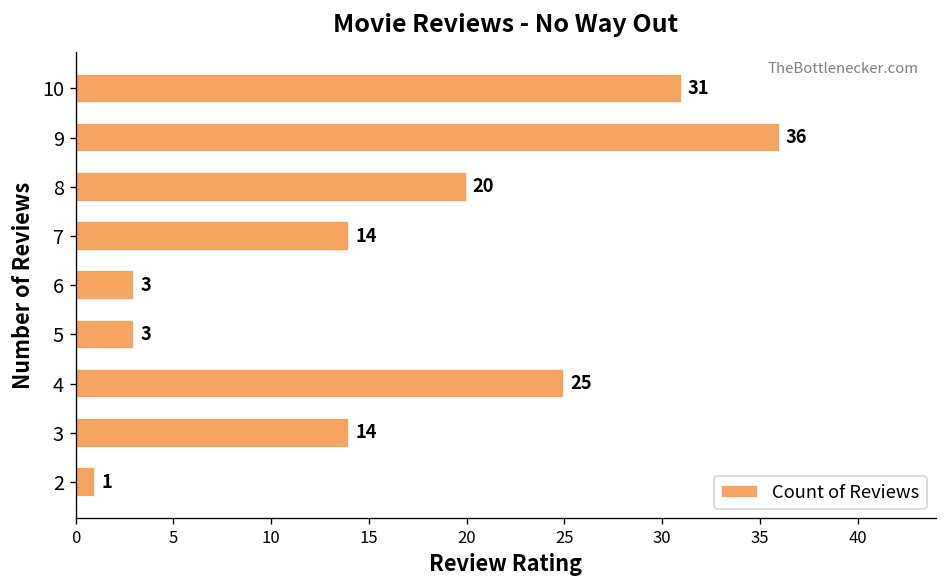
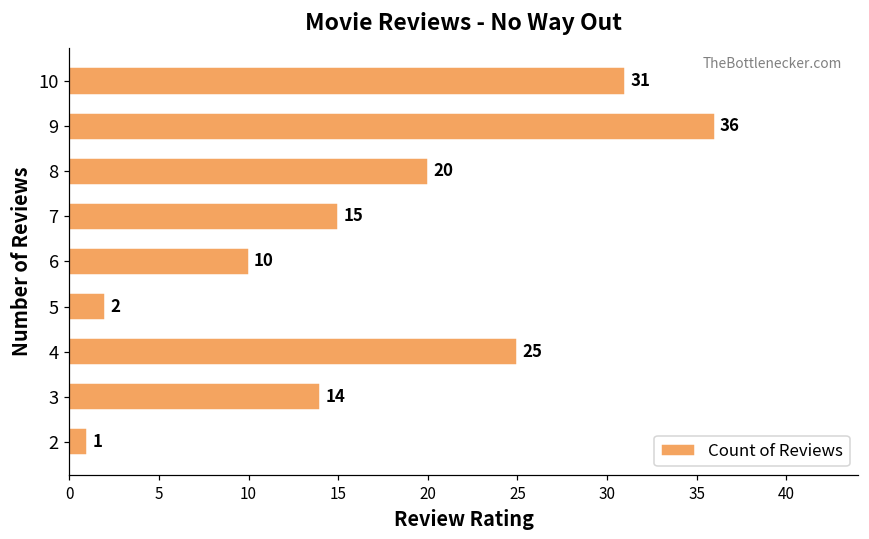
7: 14 -> 15
6: 3 -> 10
5: 3 -> 2
